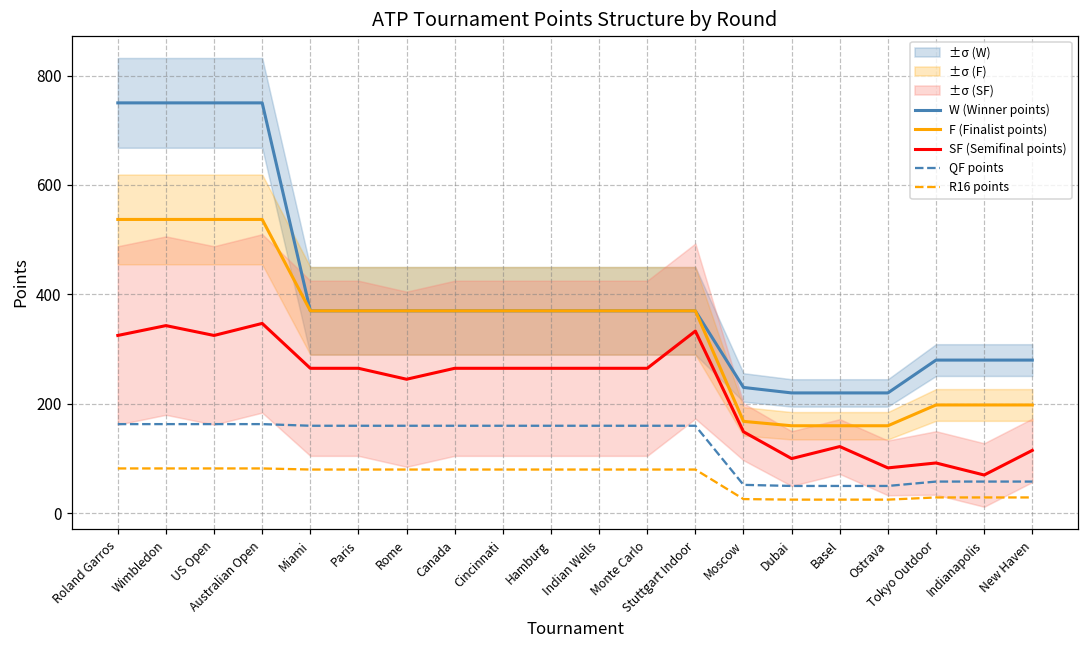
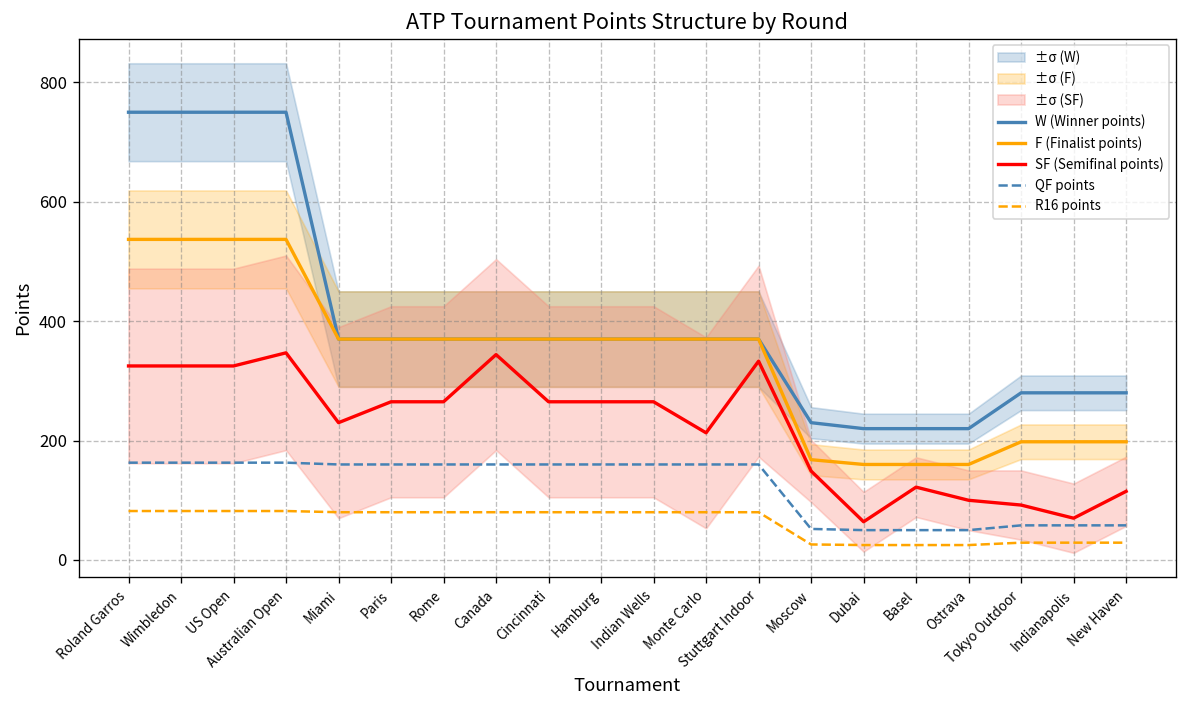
SF (Semifinal points), Wimbledon: 340 -> 330
SF (Semifinal points), Miami: 270 -> 230
SF (Semifinal points), Rome: 250 -> 270
SF (Semifinal points), Canada: 270 -> 340
SF (Semifinal points), Monte Carlo: 270 -> 210
SF (Semifinal points), Dubai: 100 -> 60
SF (Semifinal points), Ostrava: 80 -> 100
